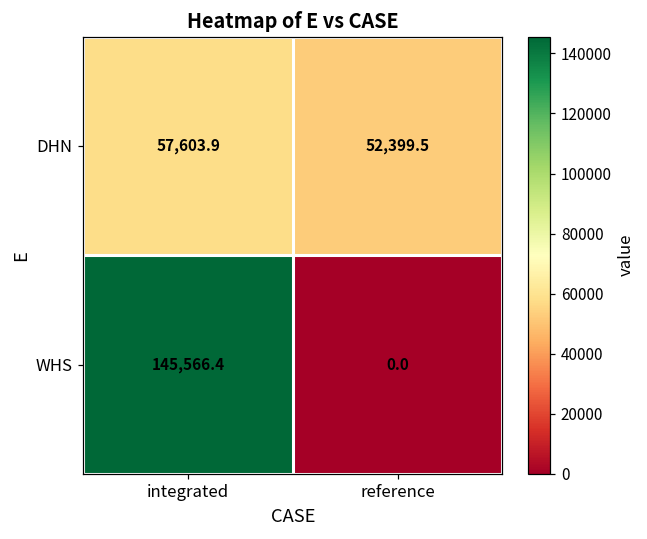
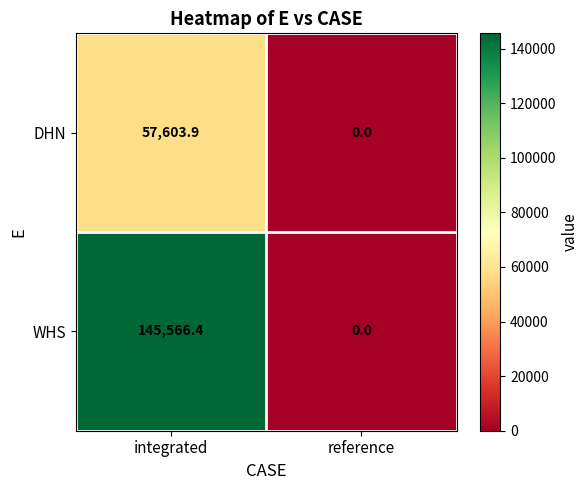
DHN, reference: 52,399.5 -> 0.0
